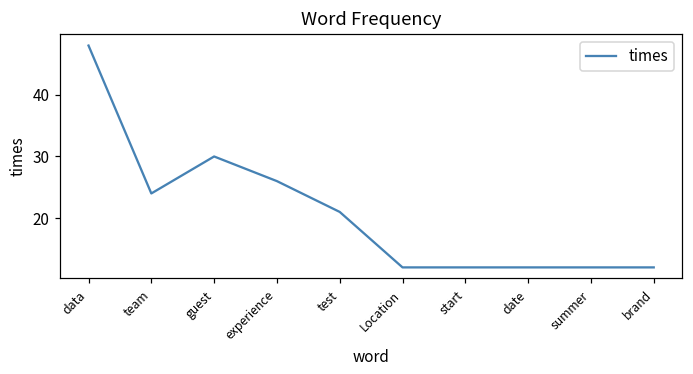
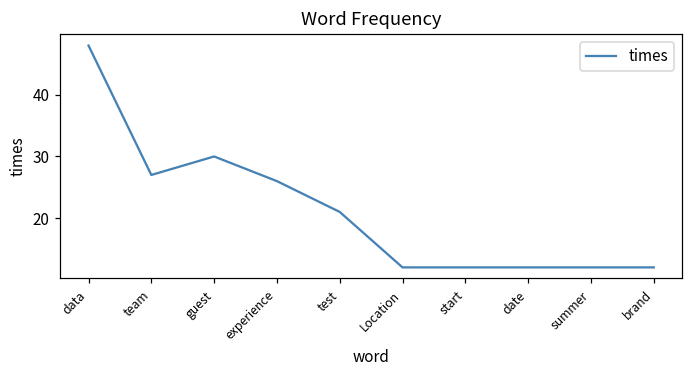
team: 24 -> 27
